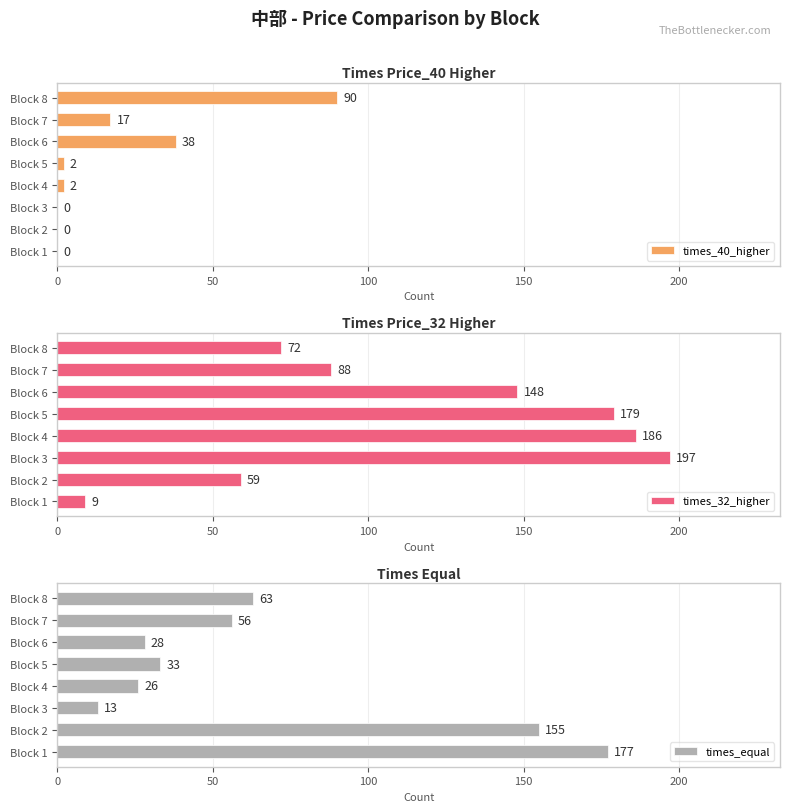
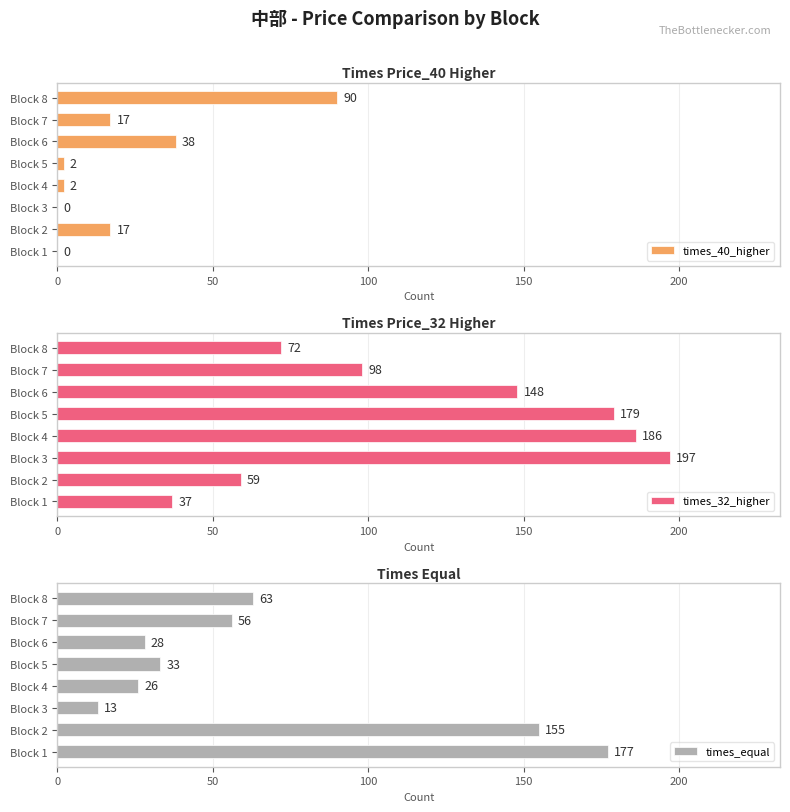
Times Price_40 Higher, Block 2: 0 -> 17
Times Price_32 Higher, Block 7: 88 -> 98
Times Price_32 Higher, Block 1: 9 -> 37
